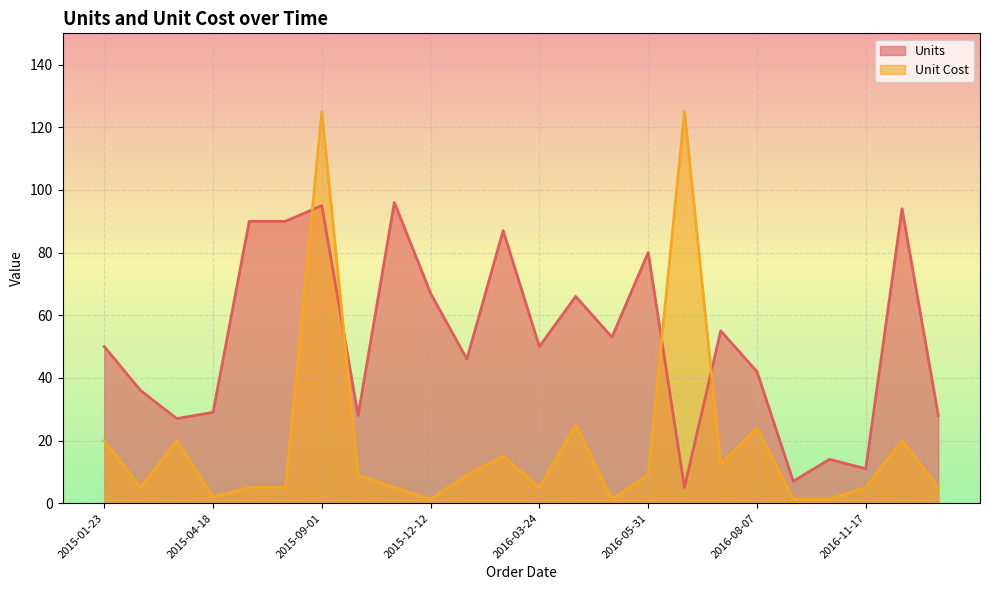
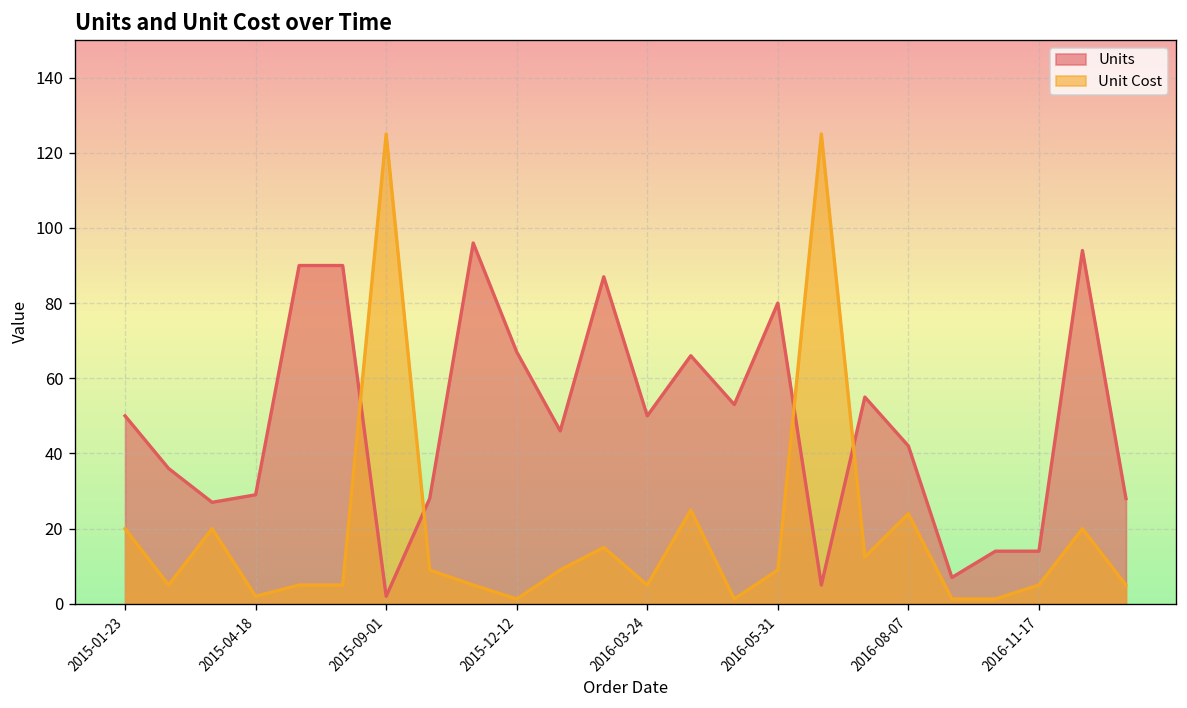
Units, 2015-09-01: 95 -> 2
Units, 2016-11-17: 11 -> 14
